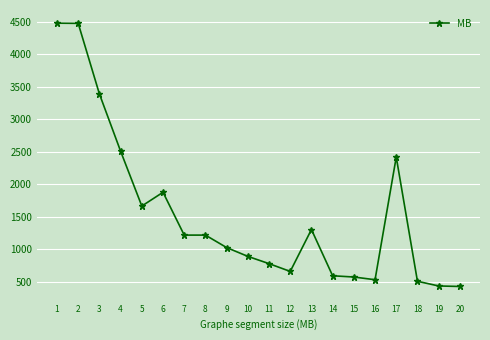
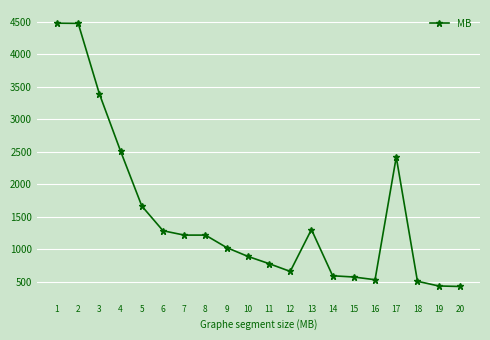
6: 1900 -> 1300
